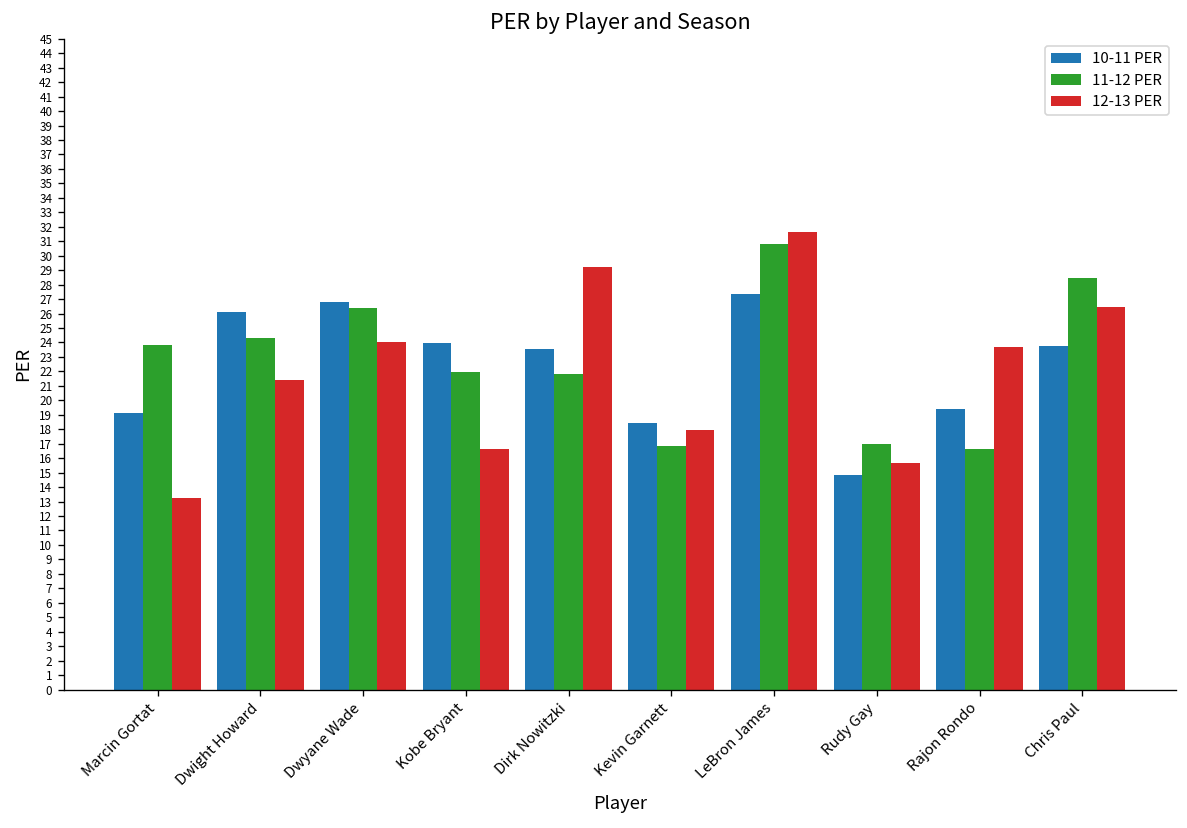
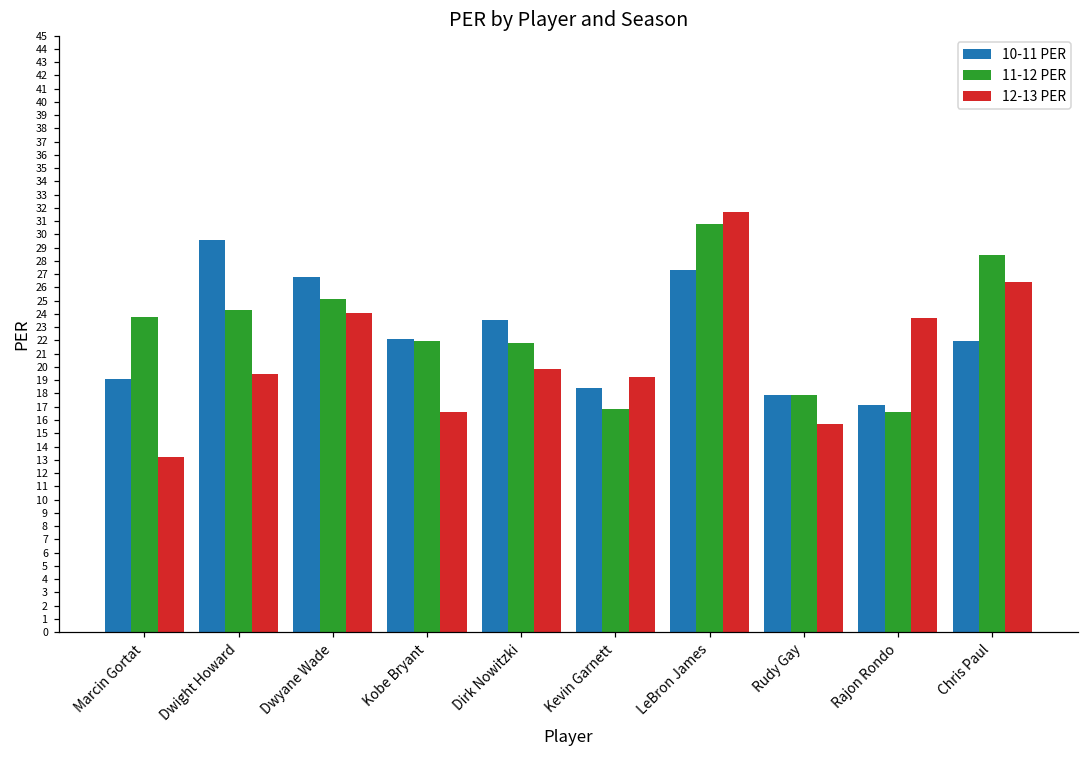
10-11 PER, Dwight Howard: 26.1 -> 29.6
12-13 PER, Dwight Howard: 21.4 -> 19.5
11-12 PER, Dwyane Wade: 26.4 -> 25.1
10-11 PER, Kobe Bryant: 23.9 -> 22.1
12-13 PER, Dirk Nowitzki: 29.2 -> 19.9
12-13 PER, Kevin Garnett: 17.9 -> 19.3
10-11 PER, Rudy Gay: 14.8 -> 17.9
11-12 PER, Rudy Gay: 17.0 -> 17.9
10-11 PER, Rajon Rondo: 19.4 -> 17.1
10-11 PER, Chris Paul: 23.8 -> 22.0
